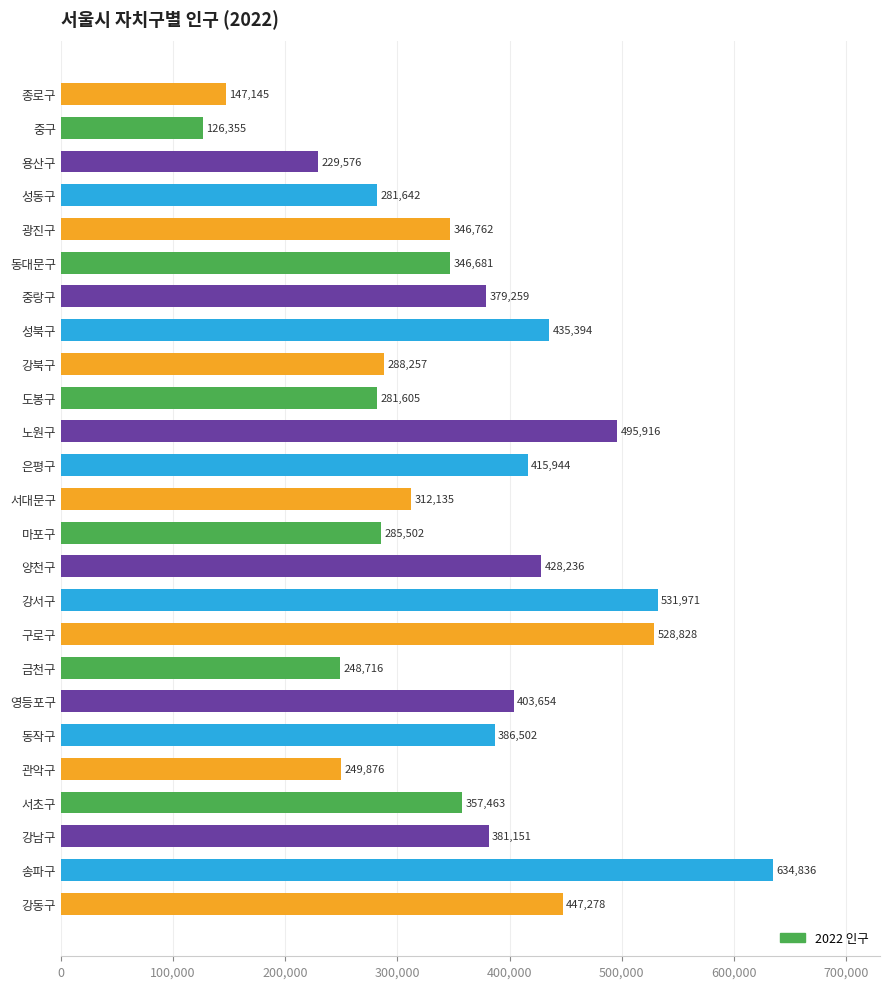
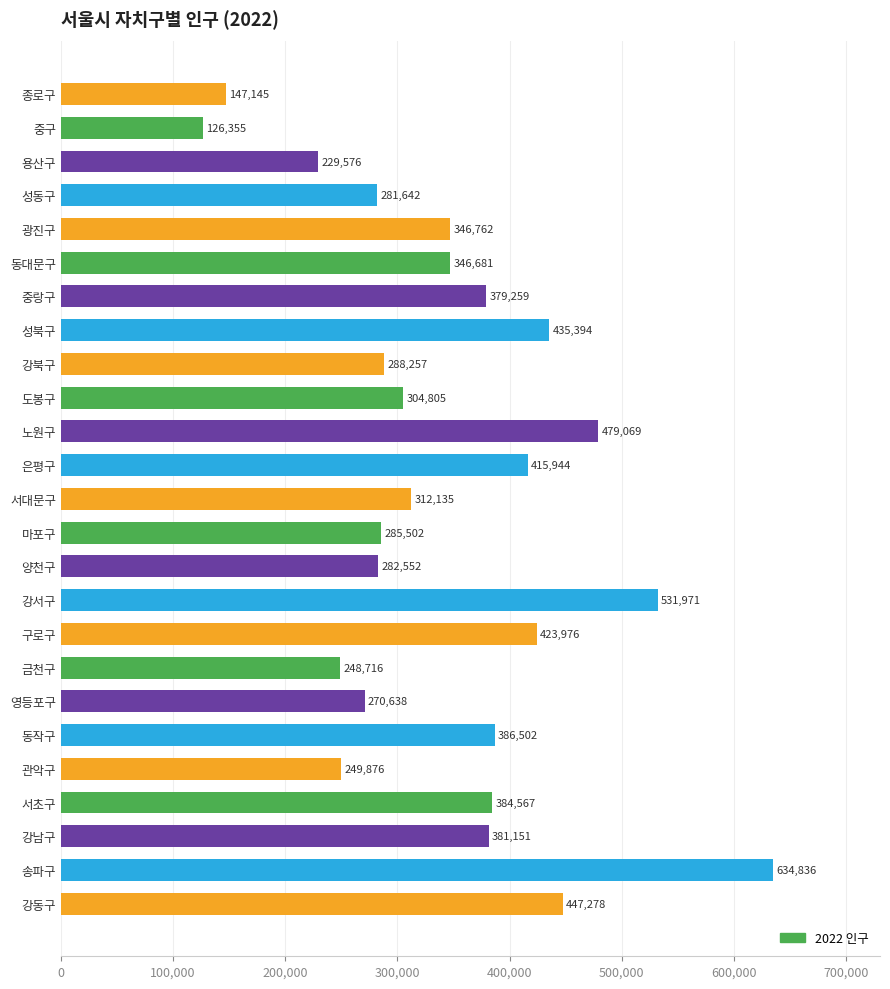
도봉구: 281,605 -> 304,805
노원구: 495,916 -> 479,069
양천구: 428,236 -> 282,552
구로구: 528,828 -> 423,976
영등포구: 403,654 -> 270,638
서초구: 357,463 -> 384,567
